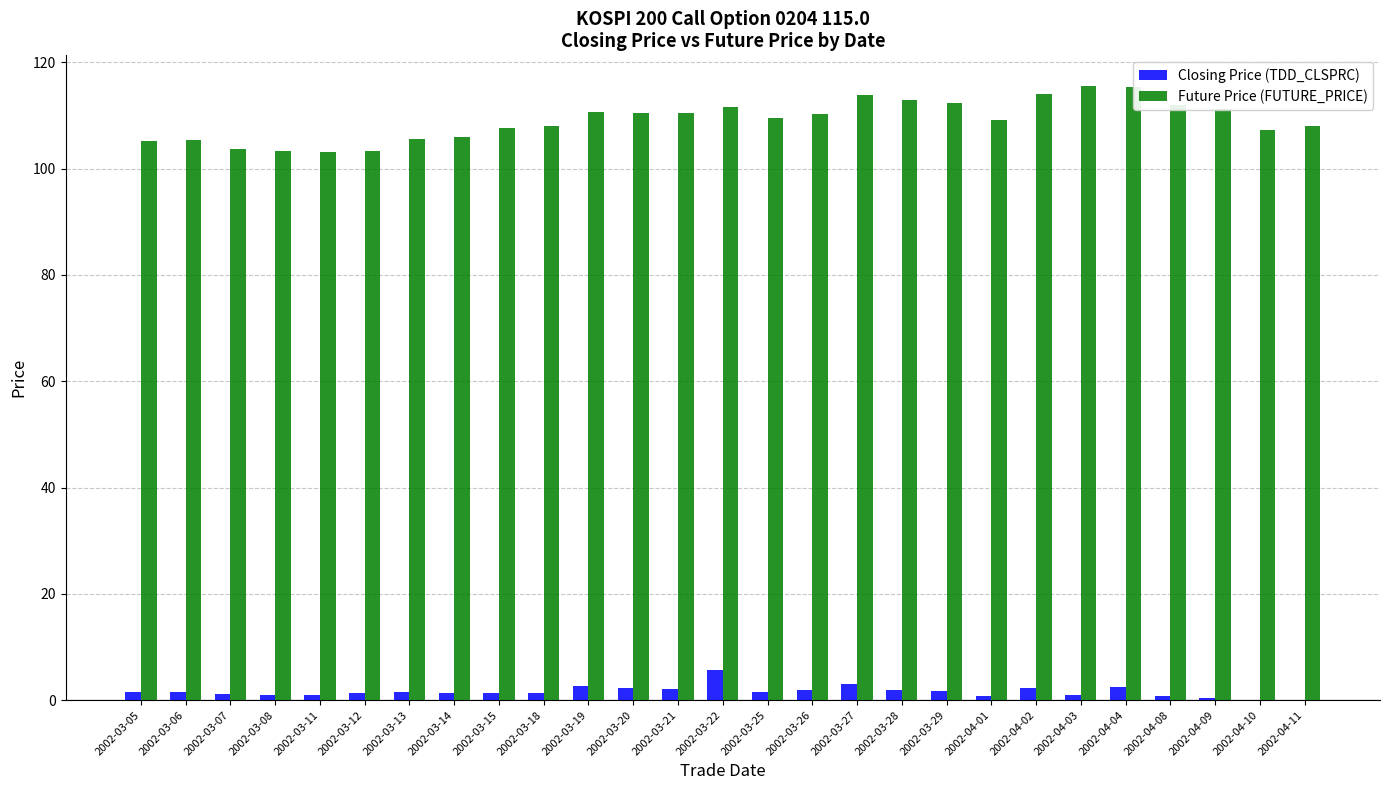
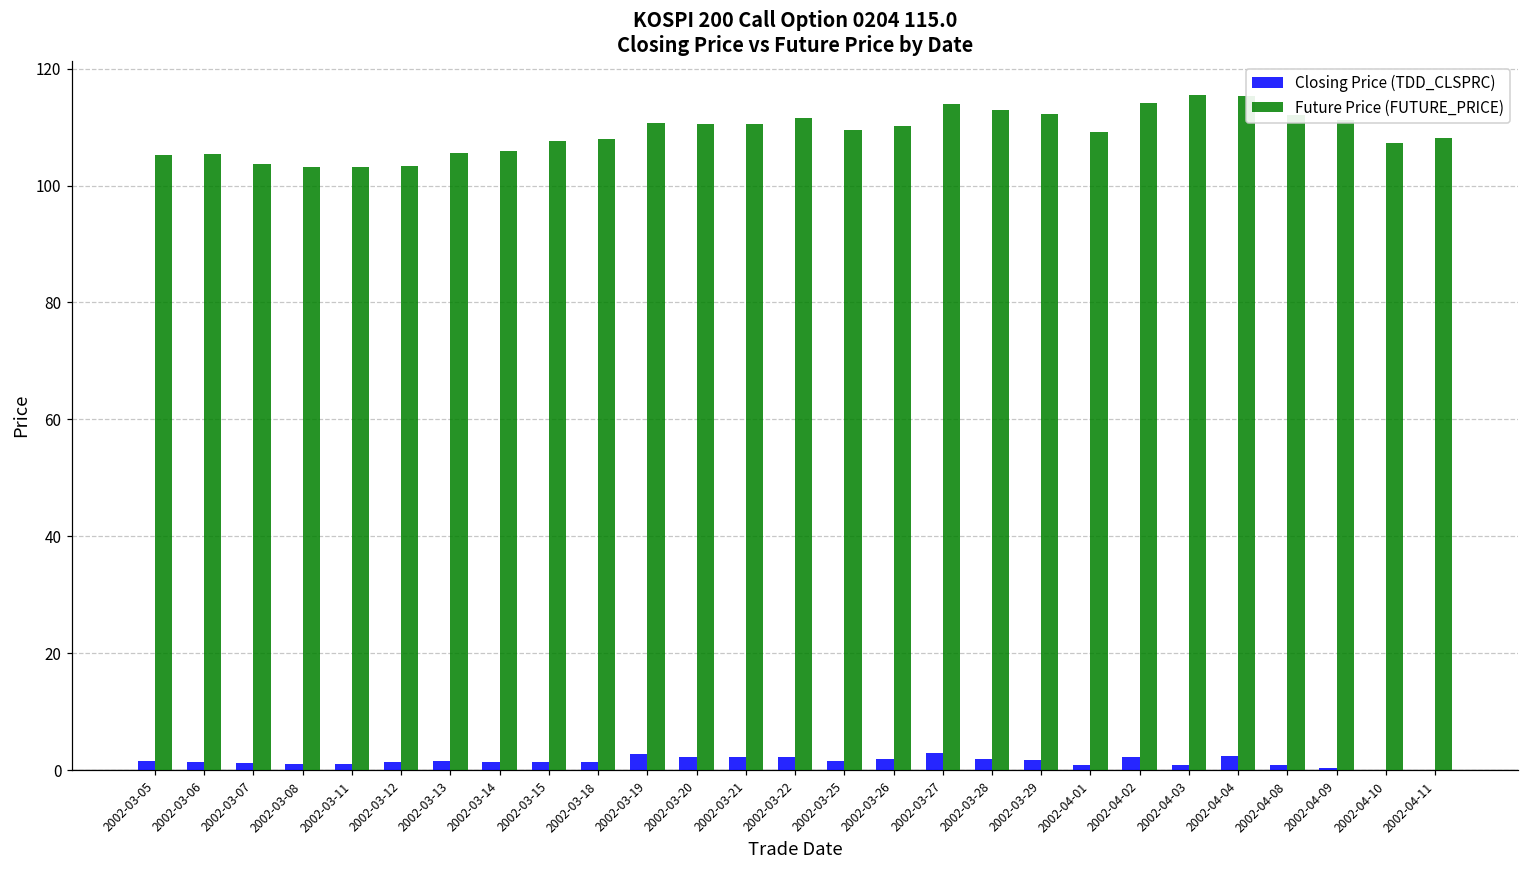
Closing Price (TDD_CLSPRC), 2002-03-22: 6 -> 2
